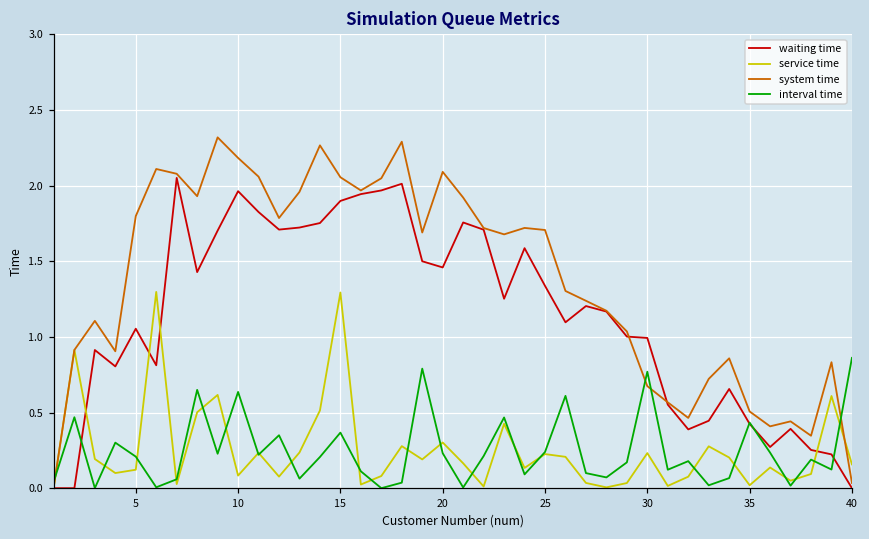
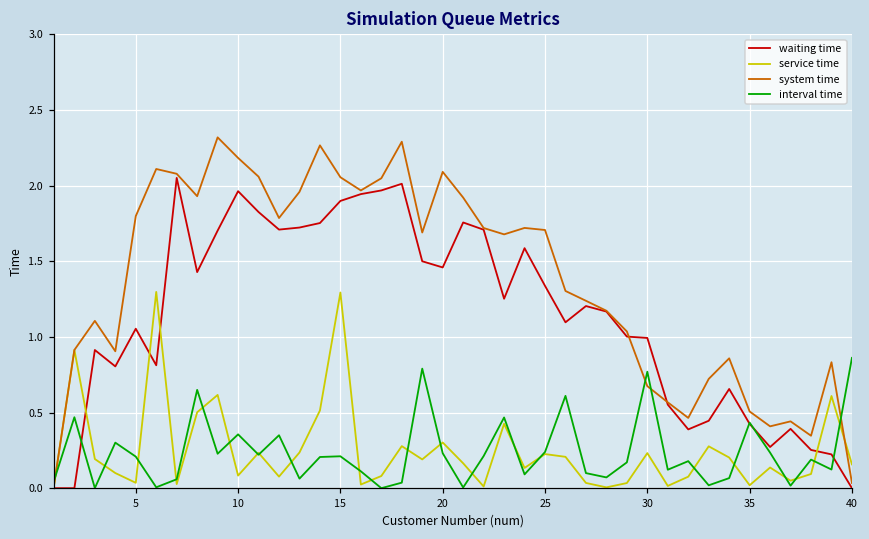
service time, 5: 0.12 -> 0.04
interval time, 10: 0.64 -> 0.36
interval time, 15: 0.37 -> 0.21
